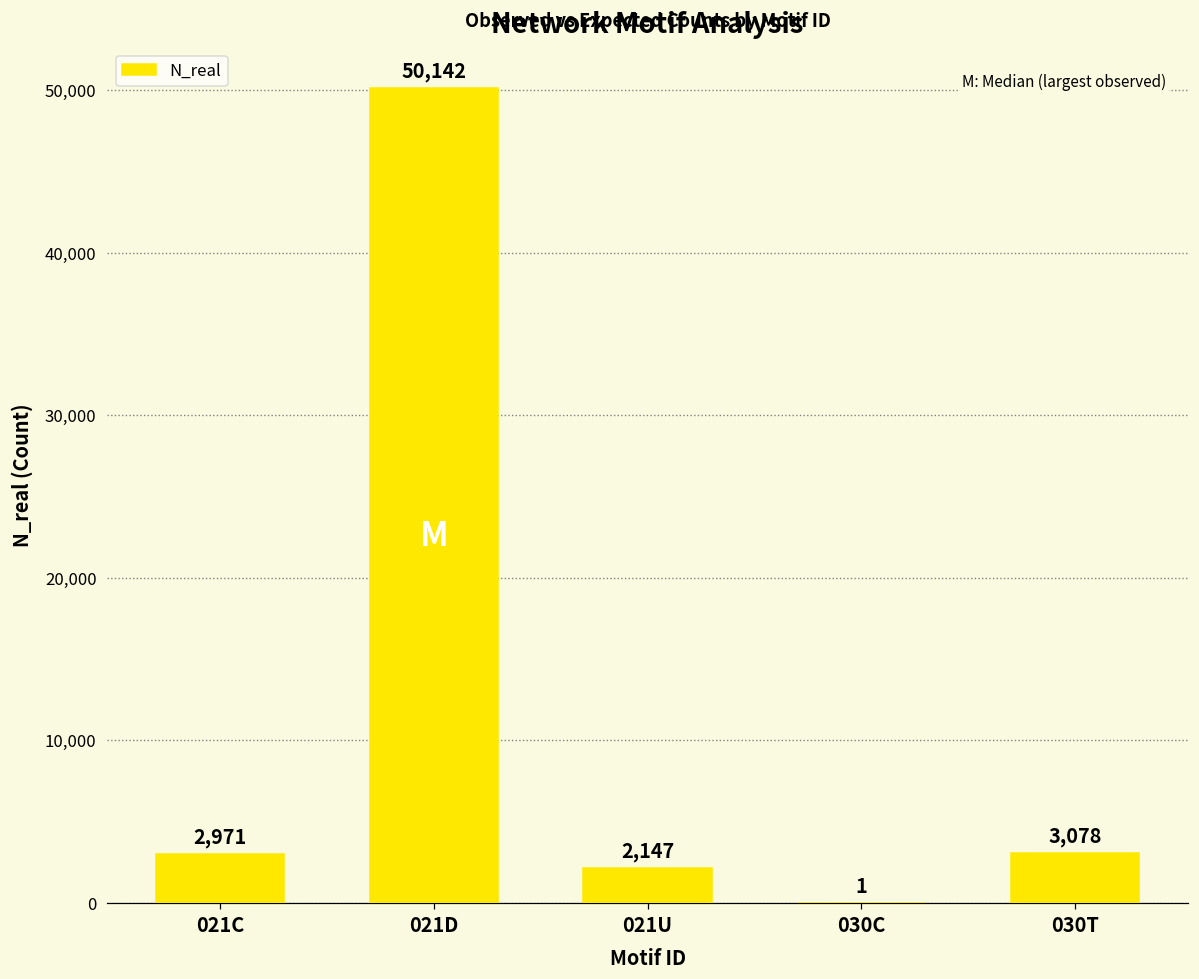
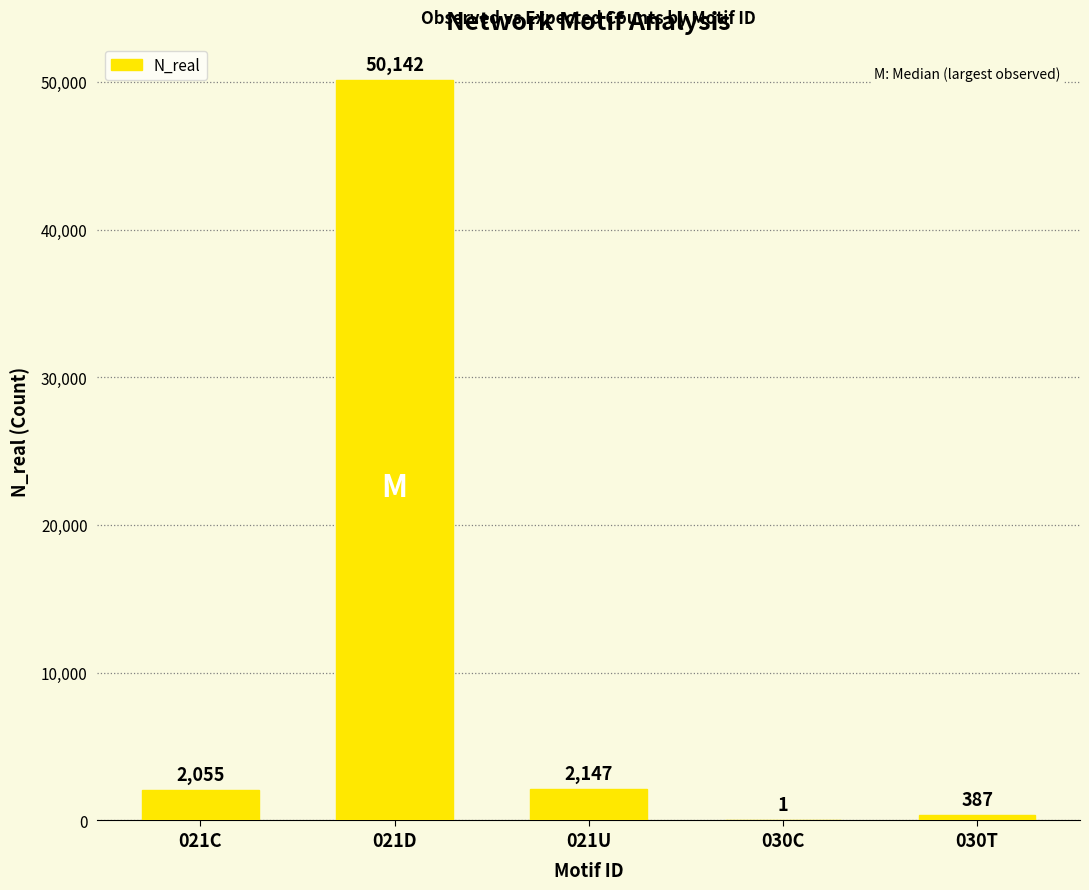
021C: 2,971 -> 2,055
030T: 3,078 -> 387
